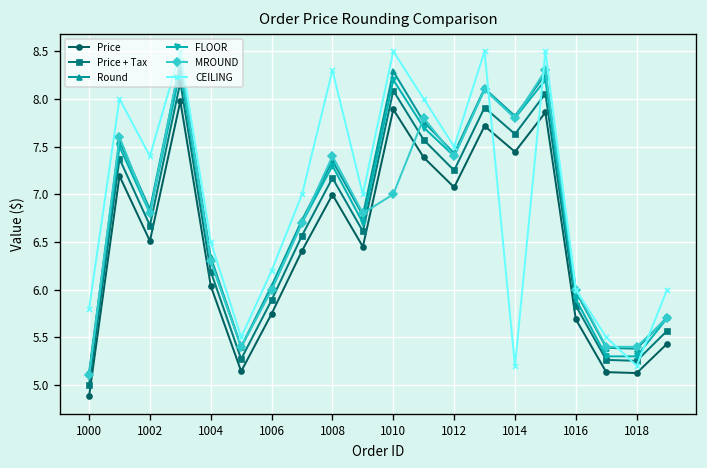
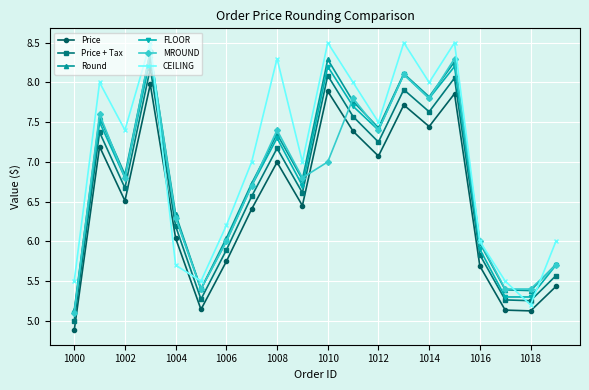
CEILING, 1000: 5.8 -> 5.5
CEILING, 1004: 6.5 -> 5.7
CEILING, 1014: 5.2 -> 8.0
